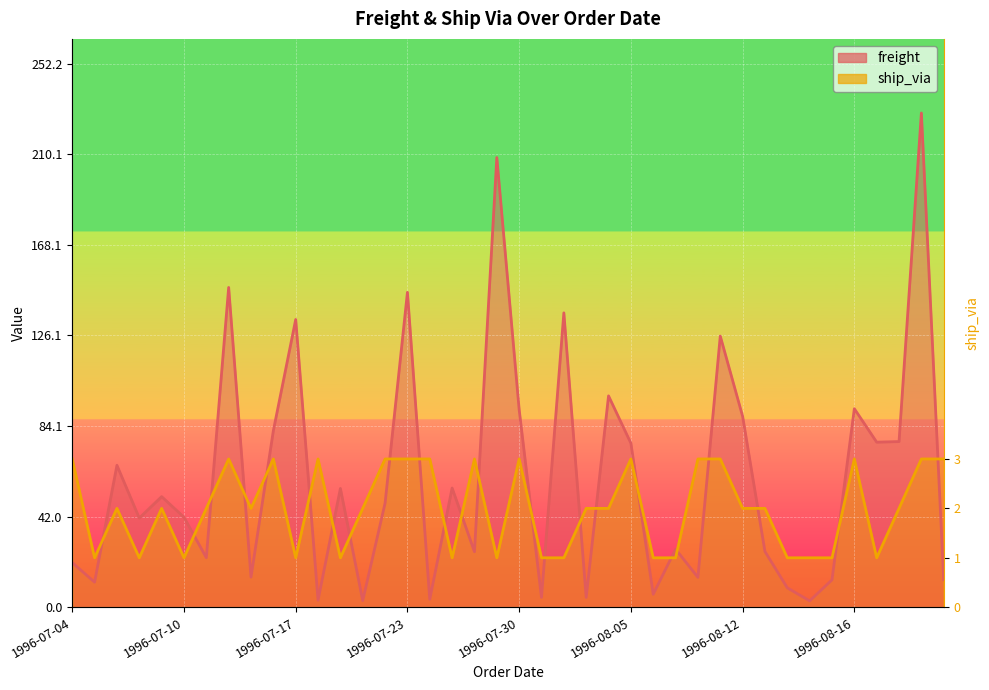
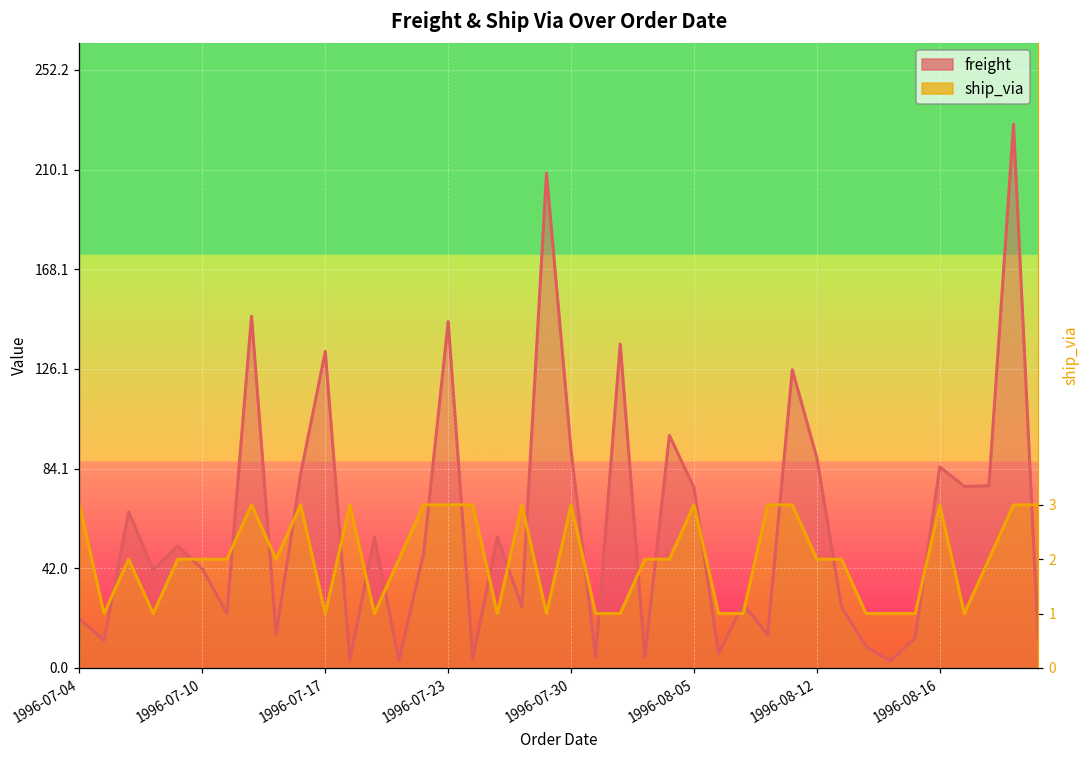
ship_via, 1996-07-10: 23 -> 46
freight, 1996-08-16: 92 -> 85
